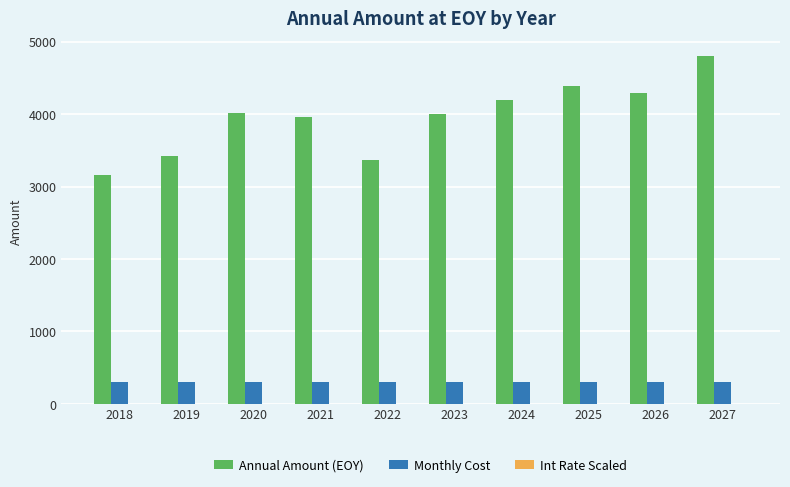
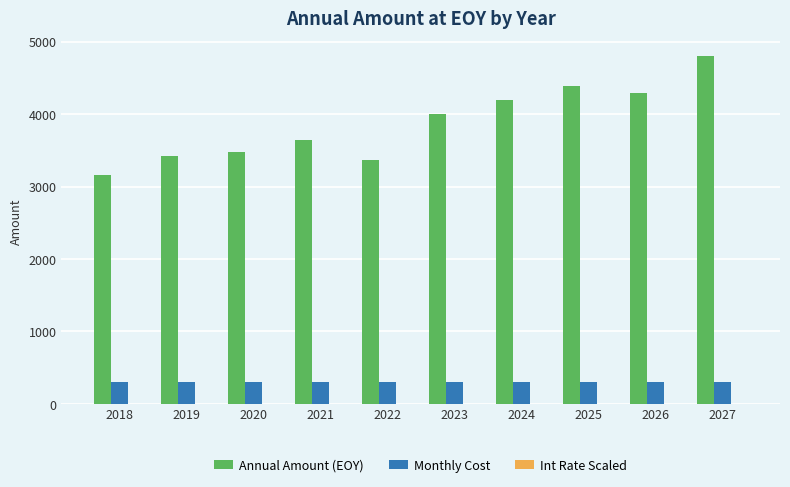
Annual Amount (EOY), 2020: 4000 -> 3500
Annual Amount (EOY), 2021: 4000 -> 3600
